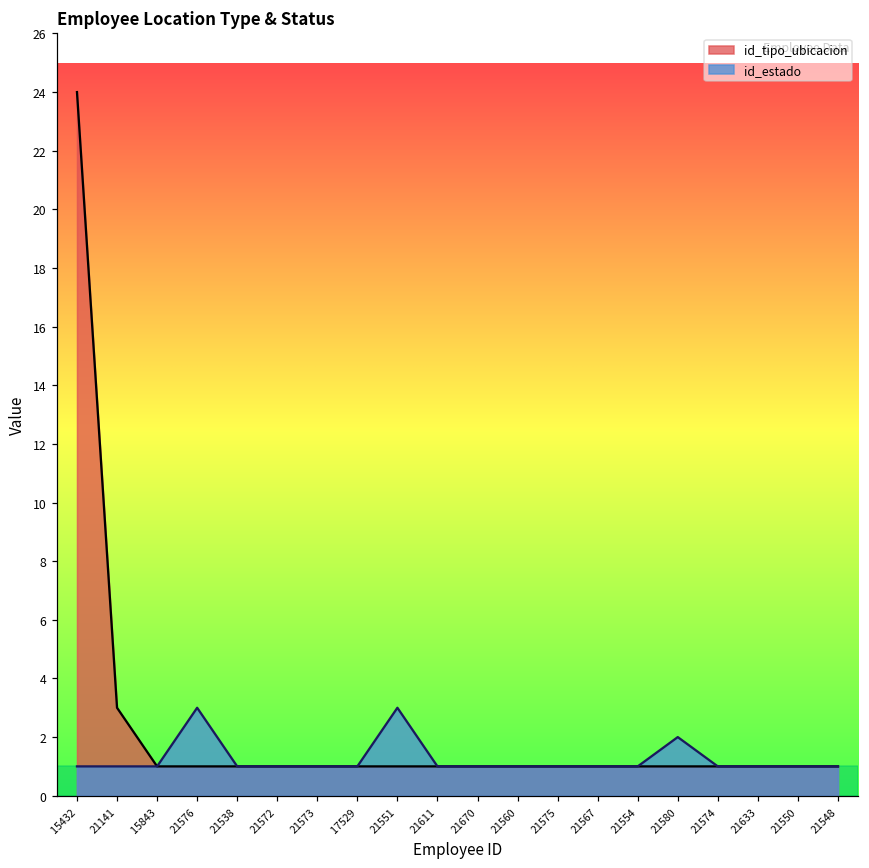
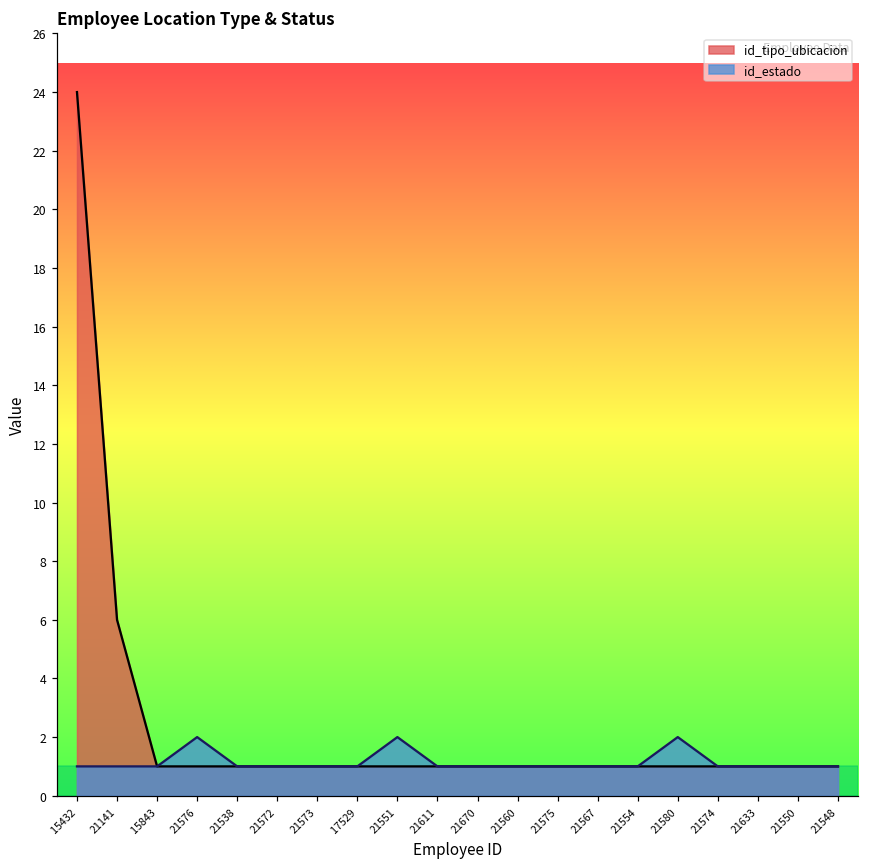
id_tipo_ubicacion, 21141: 3 -> 6
id_estado, 21576: 3 -> 2
id_estado, 21551: 3 -> 2
